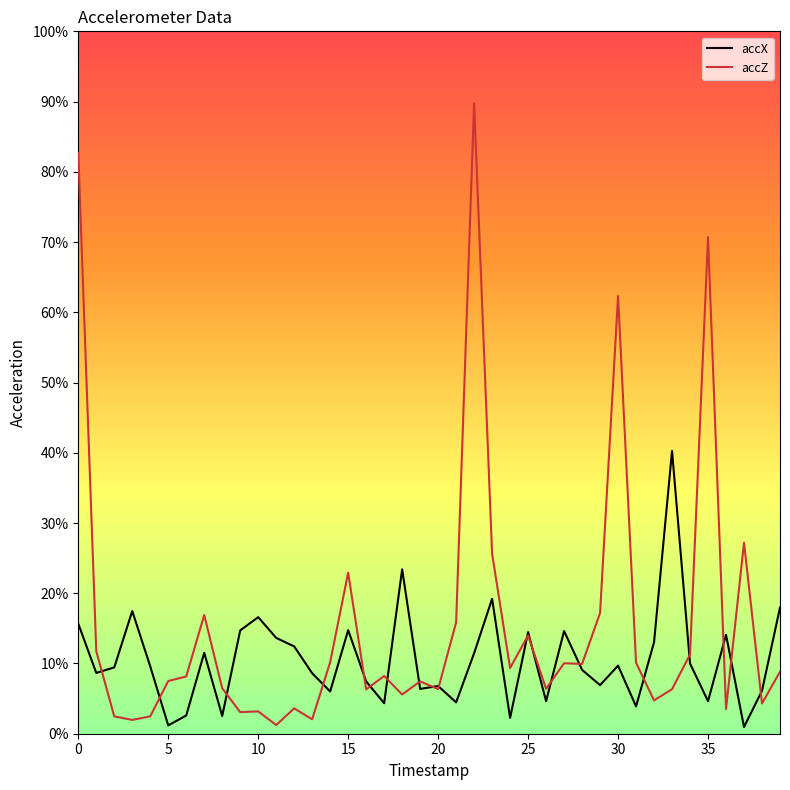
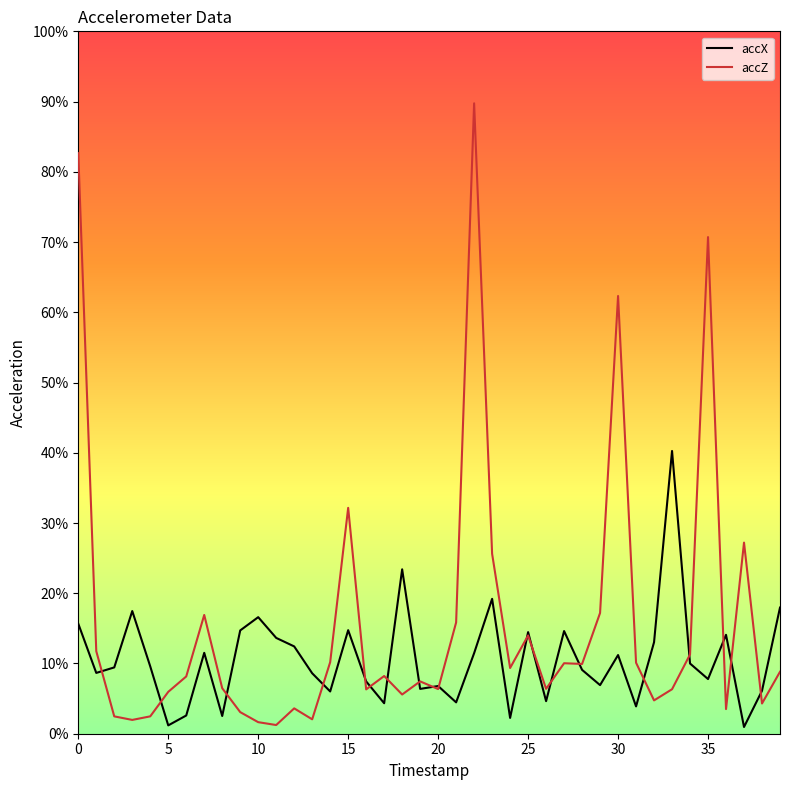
accZ, 5: 8% -> 6%
accZ, 10: 3% -> 2%
accZ, 15: 23% -> 32%
accX, 30: 10% -> 11%
accX, 35: 5% -> 8%
